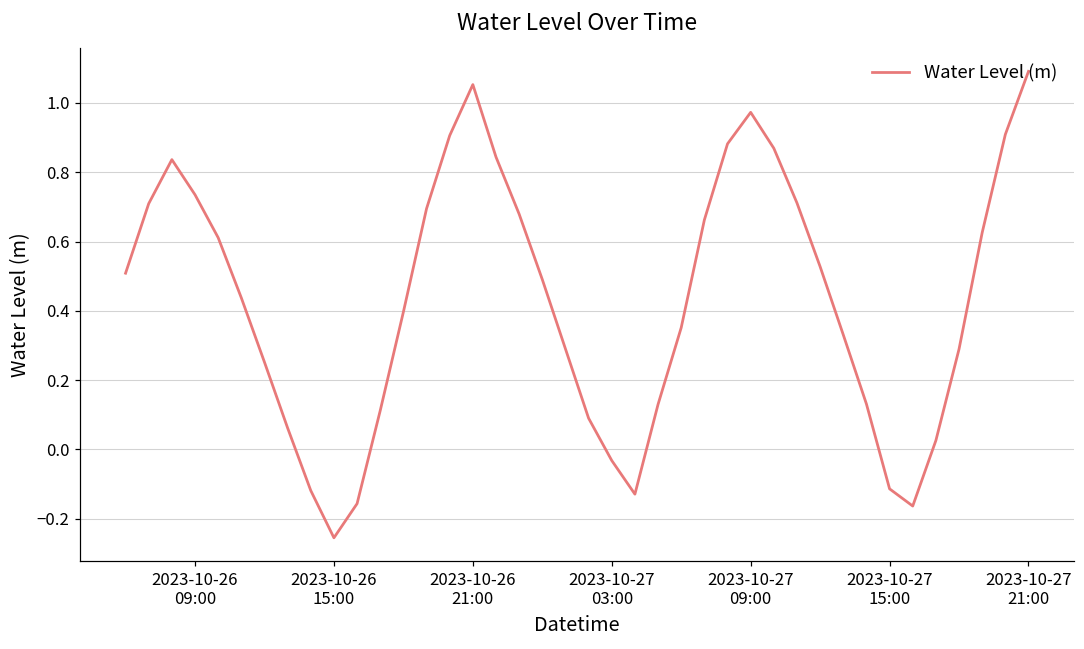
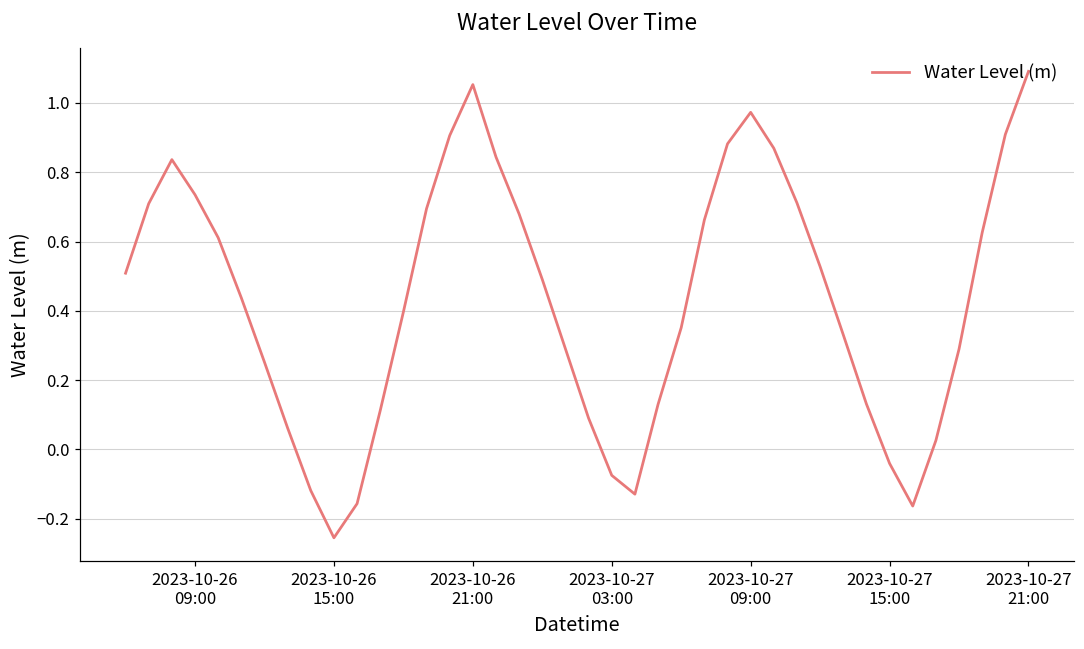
2023-10-27 03:00: -0.03 -> -0.07
2023-10-27 15:00: -0.11 -> -0.04
